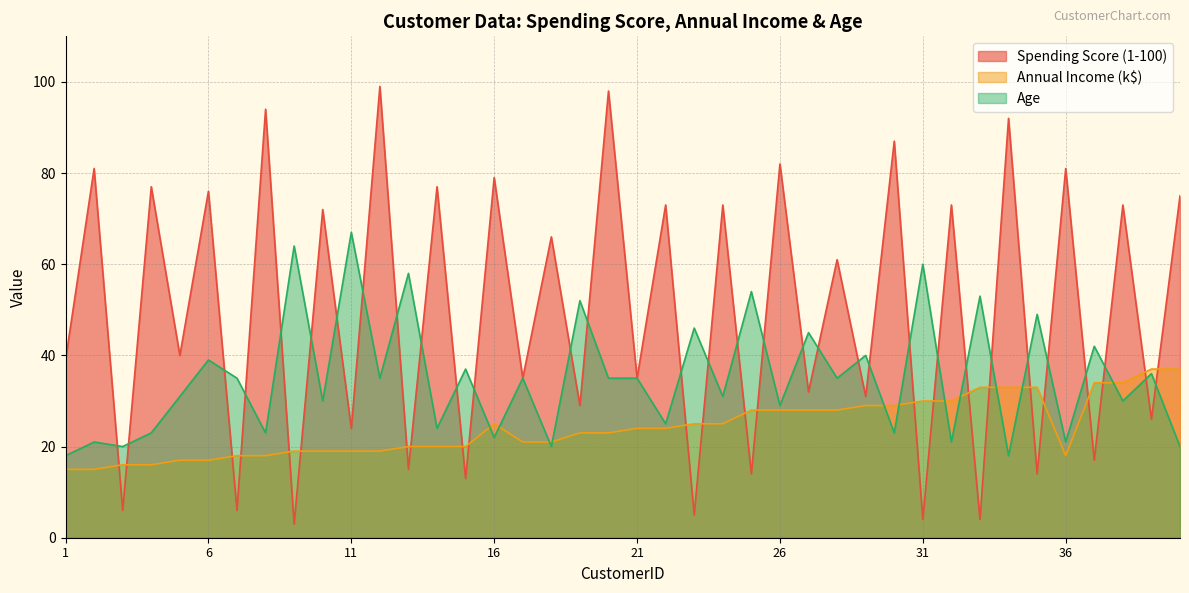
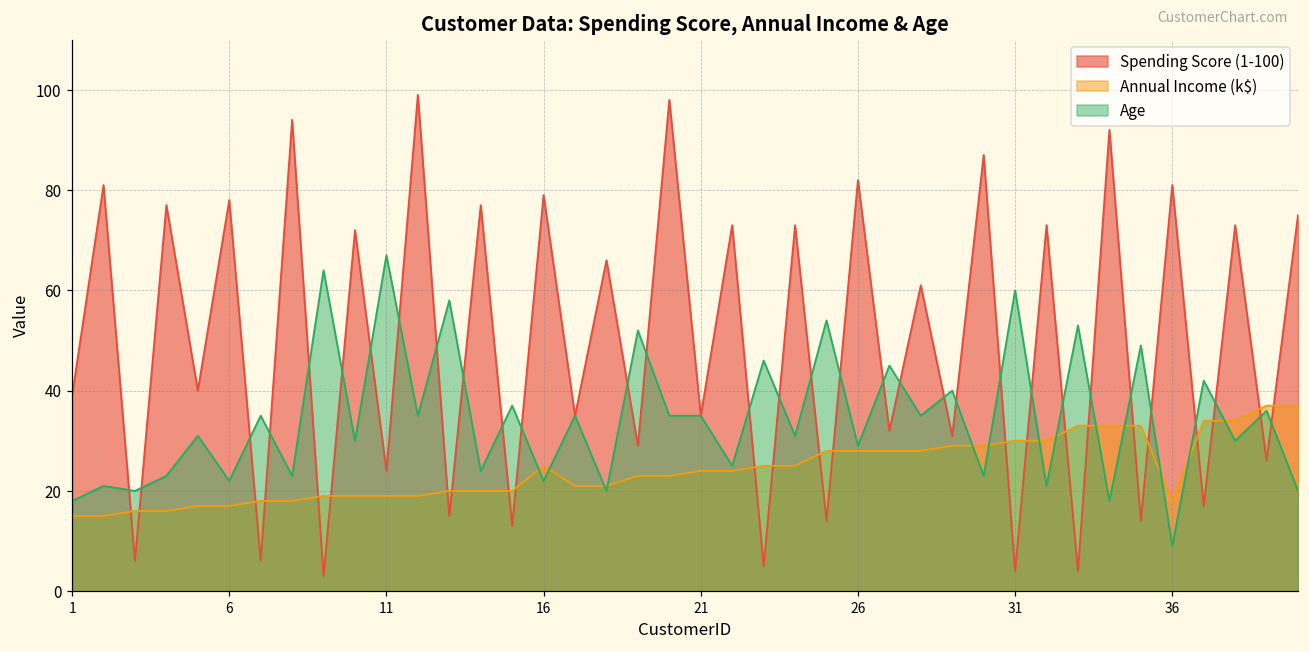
Spending Score (1-100), 6: 76 -> 78
Age, 6: 39 -> 22
Age, 36: 21 -> 9
